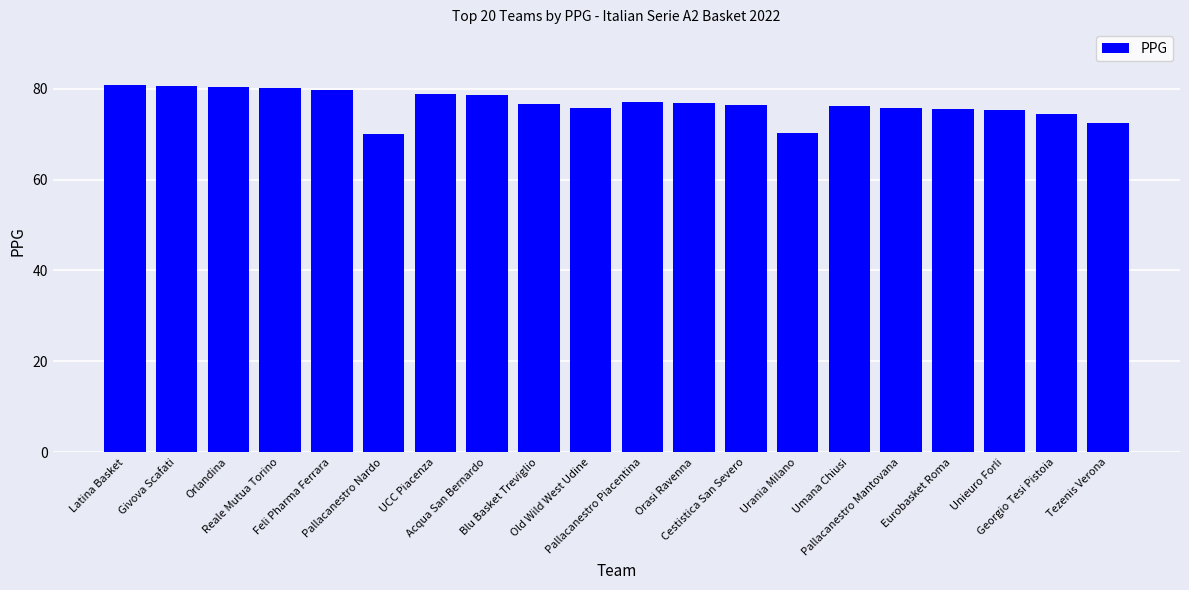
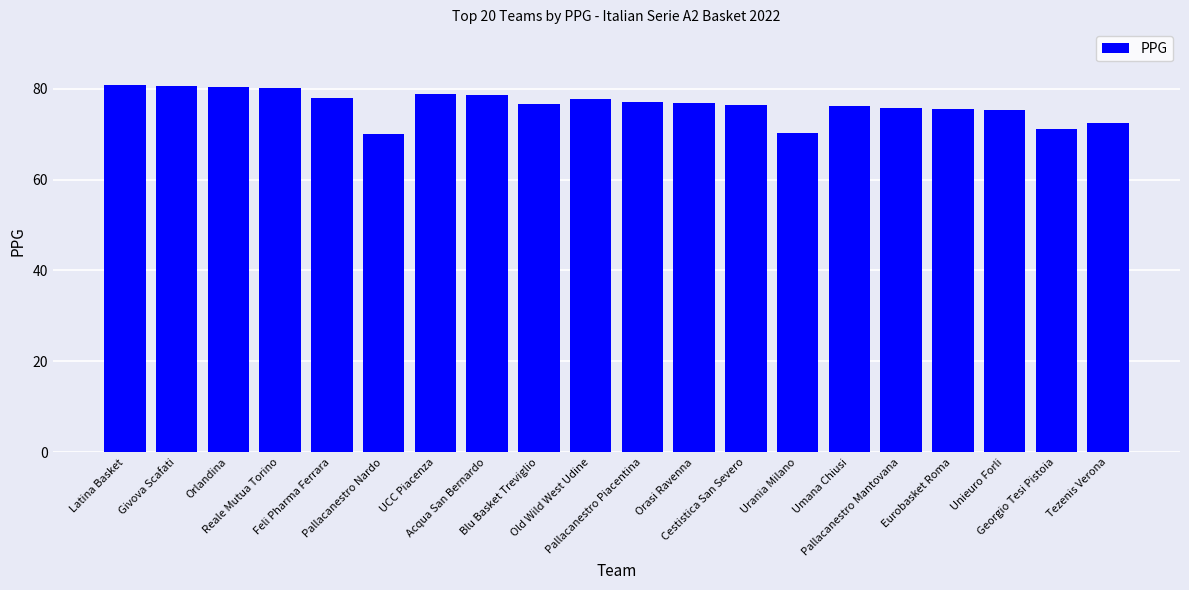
Feli Pharma Ferrara: 80 -> 78
Old Wild West Udine: 76 -> 78
Georgio Tesi Pistoia: 75 -> 71
